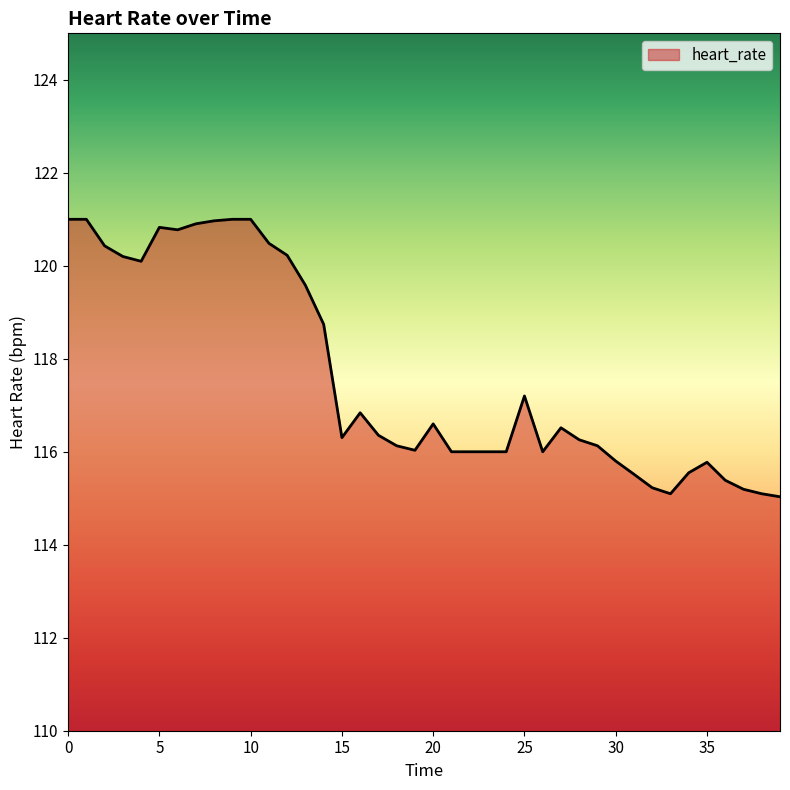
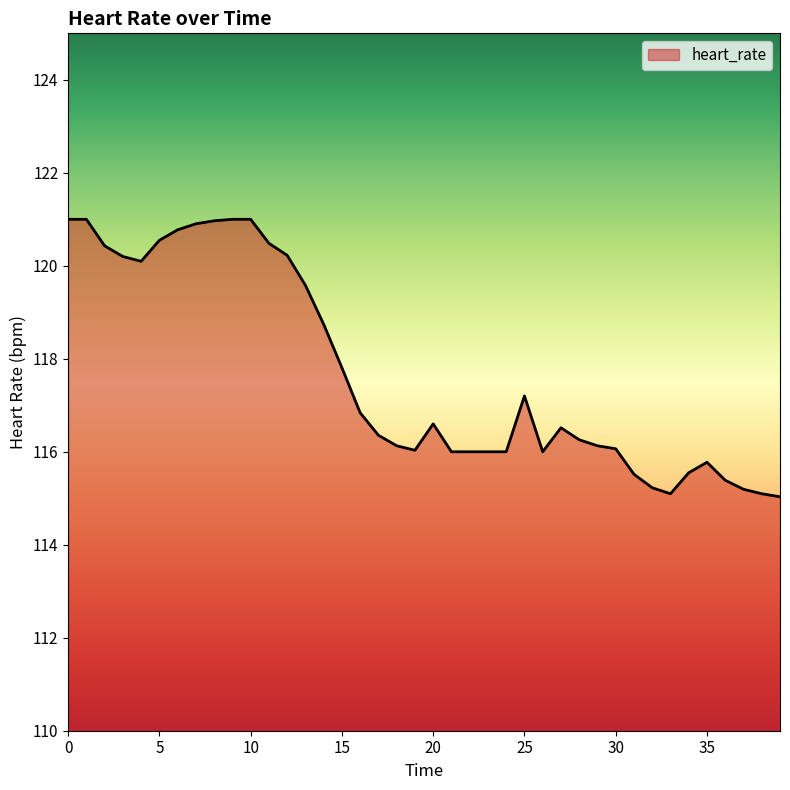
5: 120.8 -> 120.5
15: 116.3 -> 117.8
30: 115.8 -> 116.1
